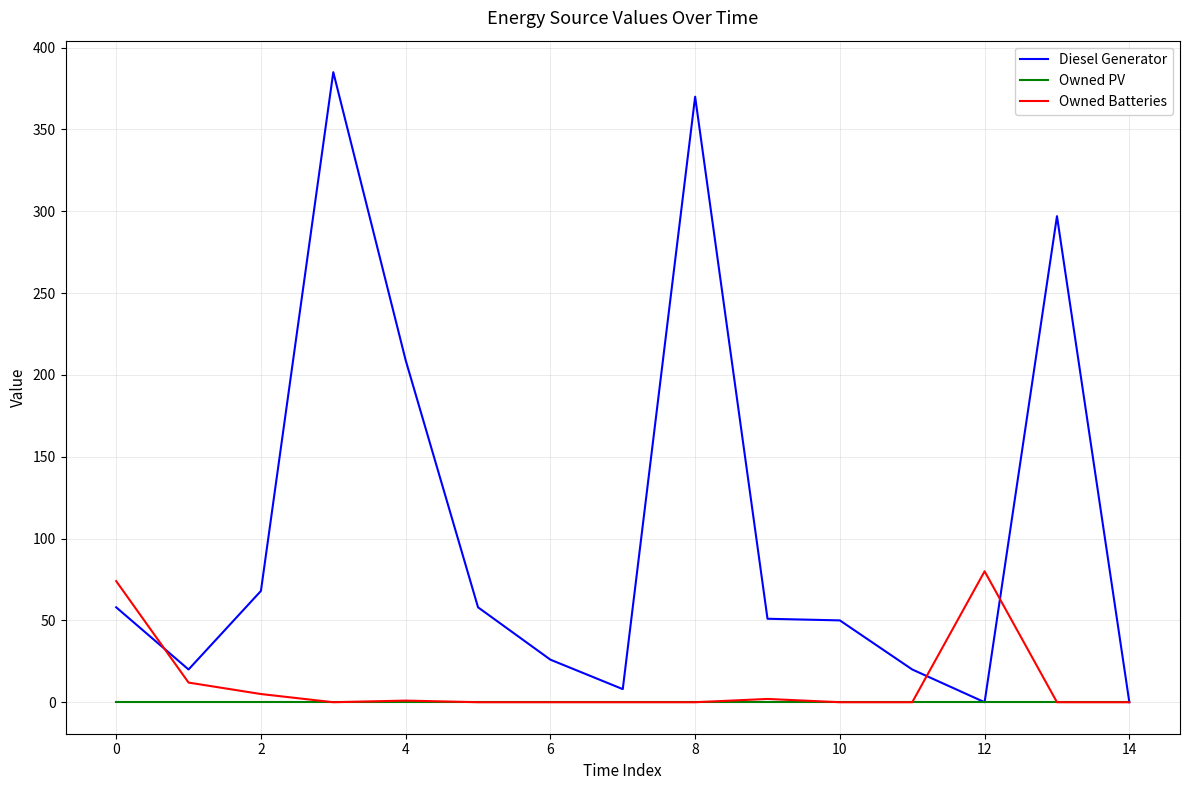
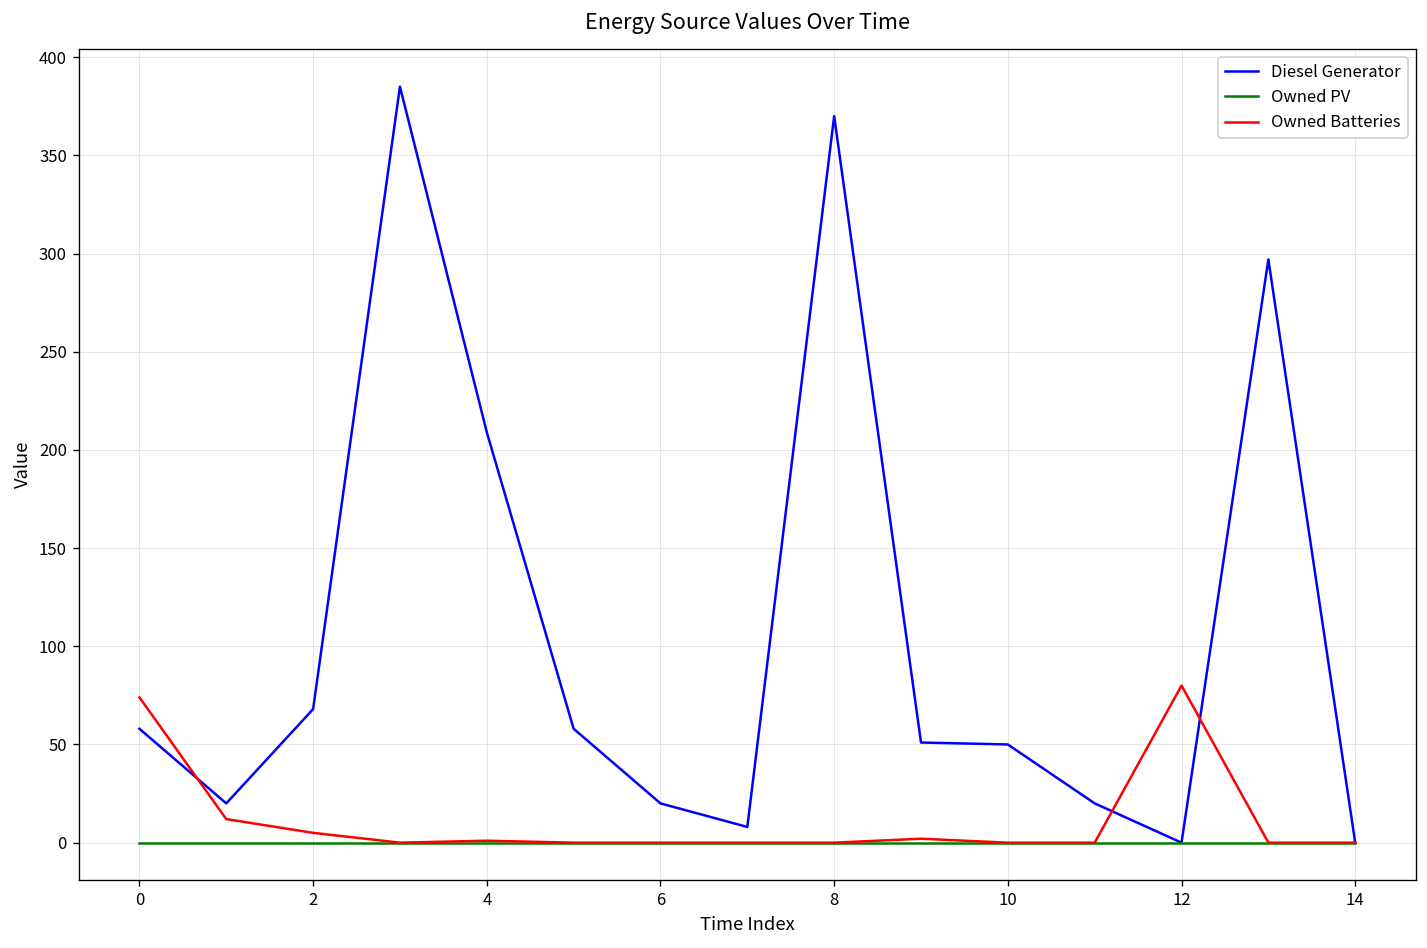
Diesel Generator, 6: 26 -> 20
